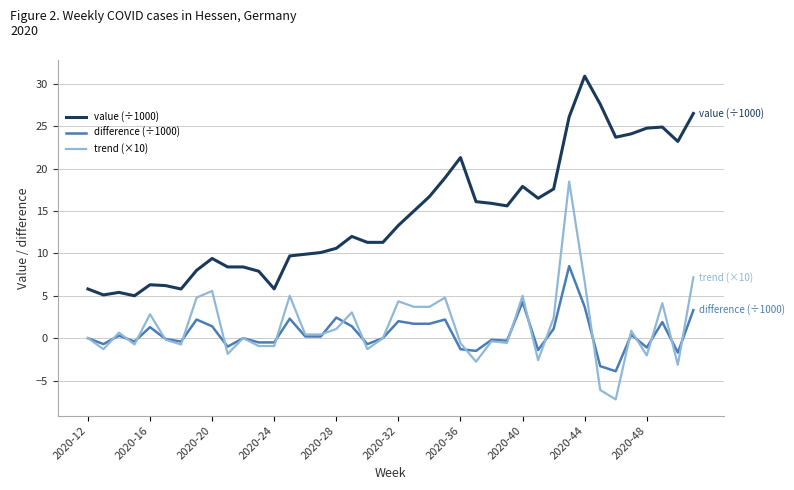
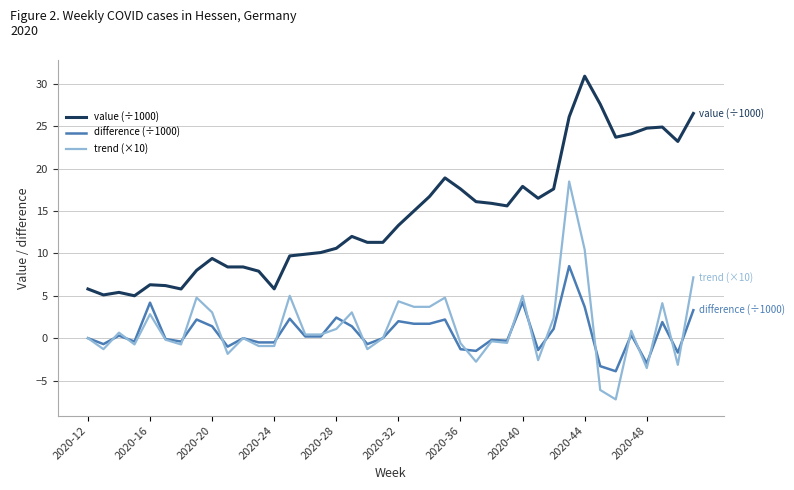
difference (÷1000), 2020-16: 1 -> 4
trend (×10), 2020-20: 6 -> 3
value (÷1000), 2020-36: 21 -> 18
trend (×10), 2020-44: 7 -> 10
difference (÷1000), 2020-48: -1 -> -3
trend (×10), 2020-48: -2 -> -4
